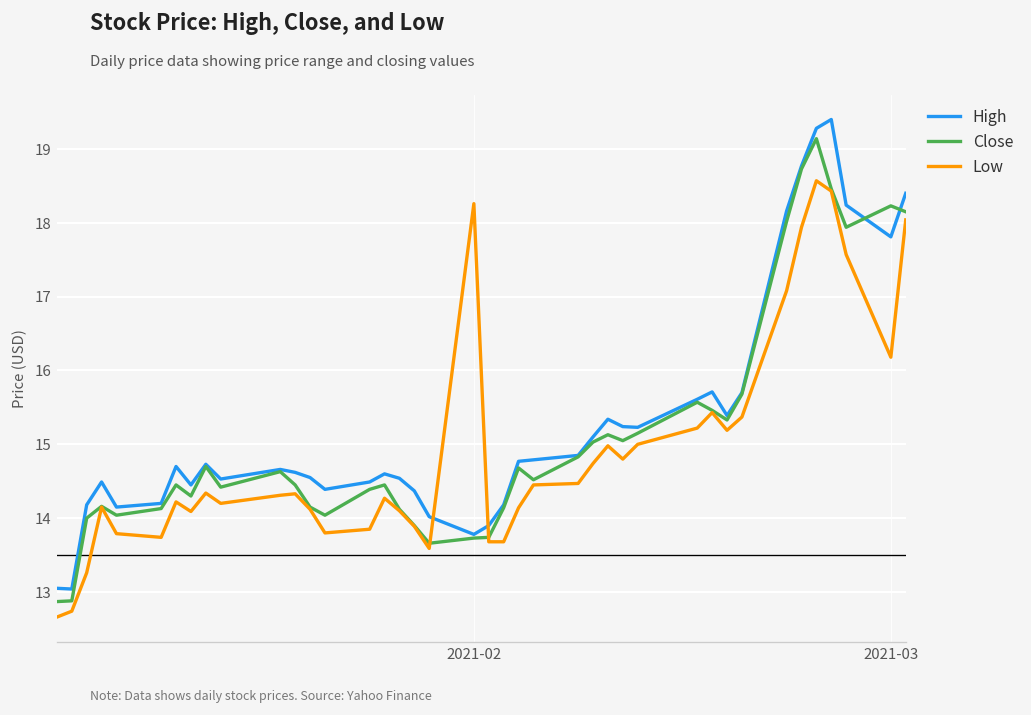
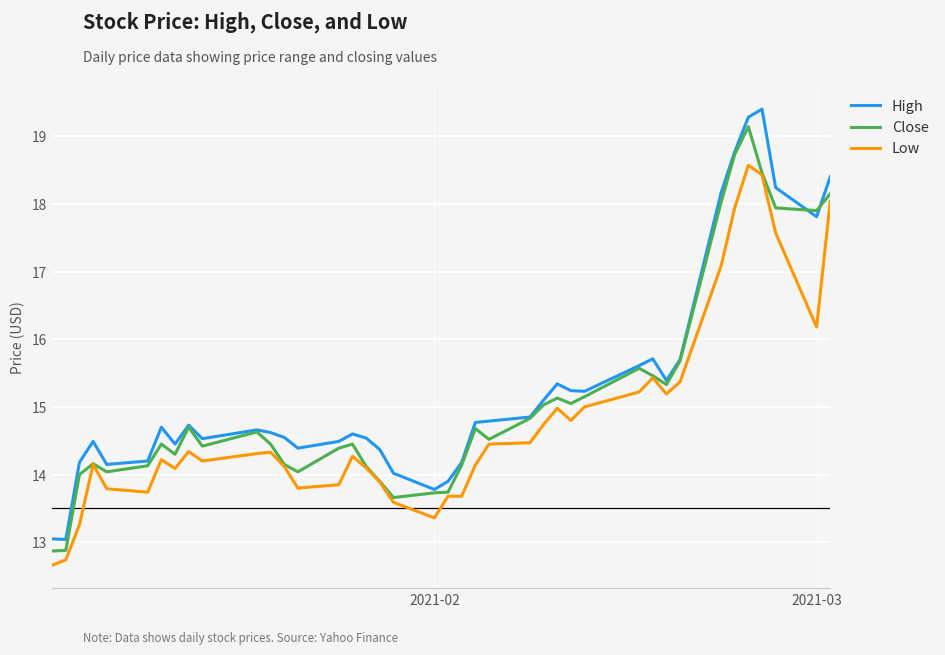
Low, 2021-02: 18.3 -> 13.4
Close, 2021-03: 18.2 -> 17.9
